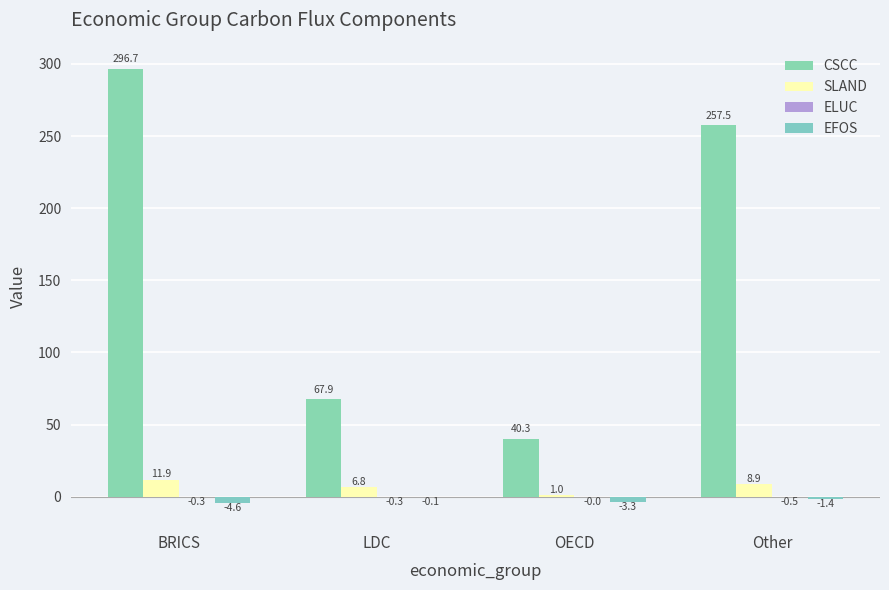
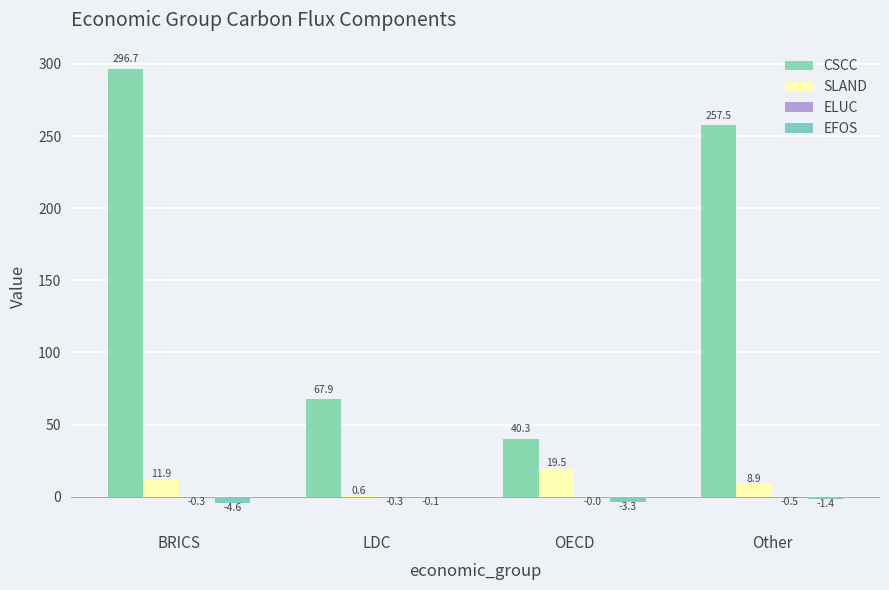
SLAND, LDC: 6.8 -> 0.6
SLAND, OECD: 1.0 -> 19.5
